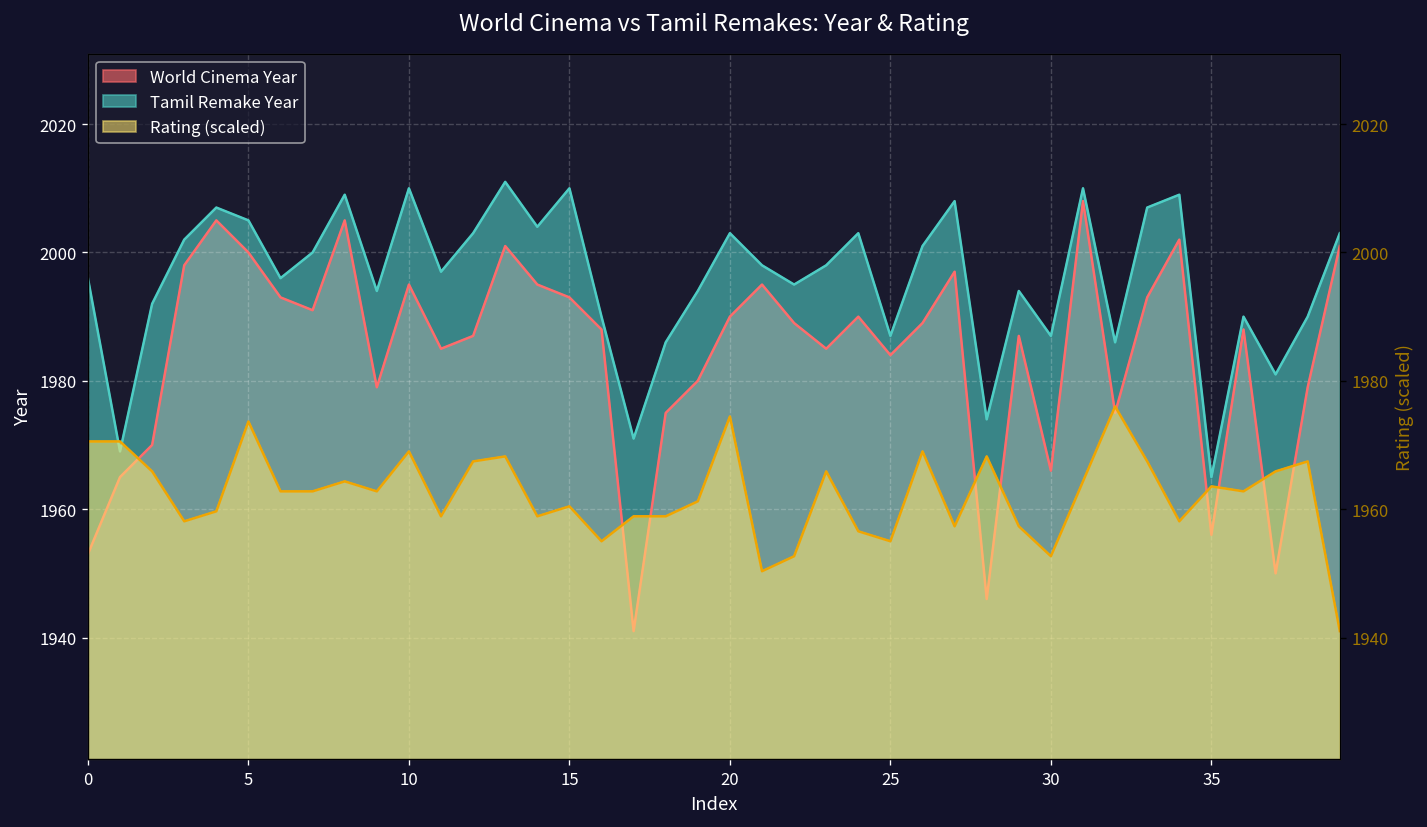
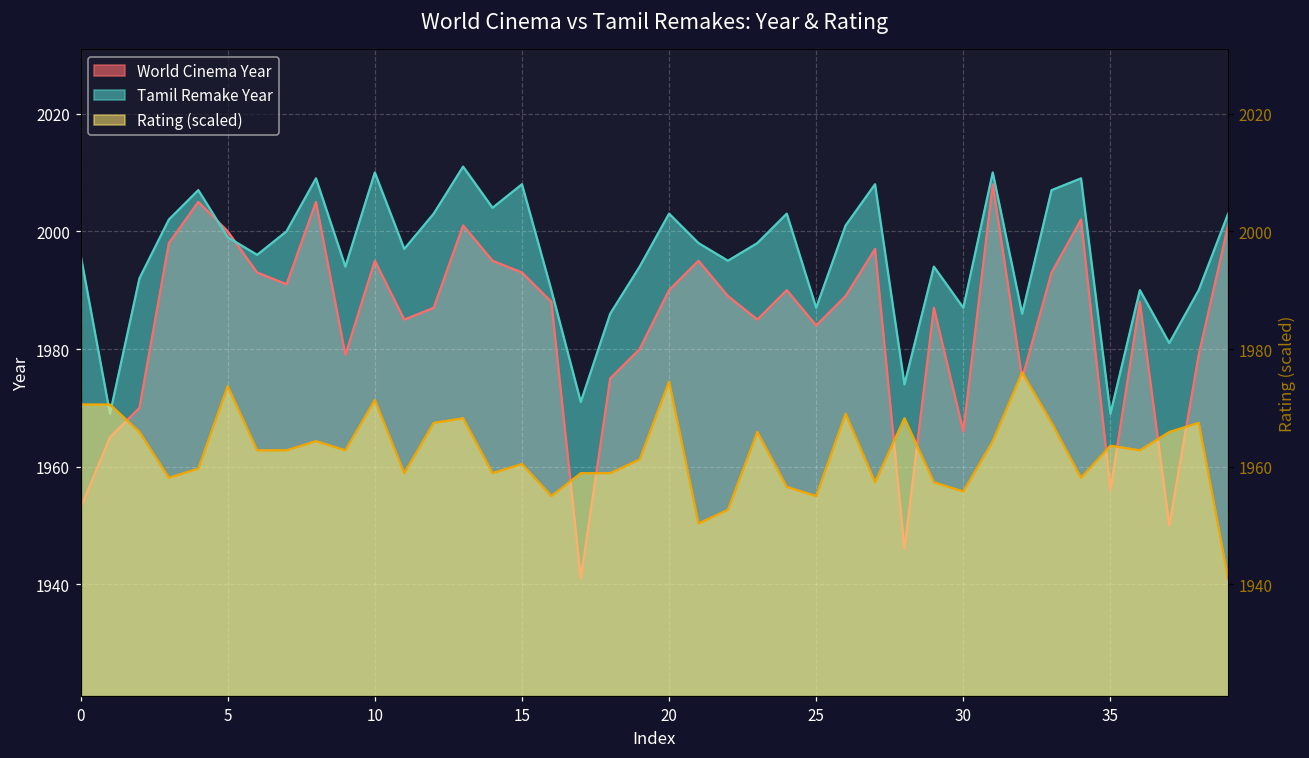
Tamil Remake Year, 5: 2005 -> 1999
Tamil Remake Year, 15: 2010 -> 2008
Tamil Remake Year, 35: 1965 -> 1969
Rating (scaled), 10: 1969 -> 1971
Rating (scaled), 30: 1953 -> 1956
